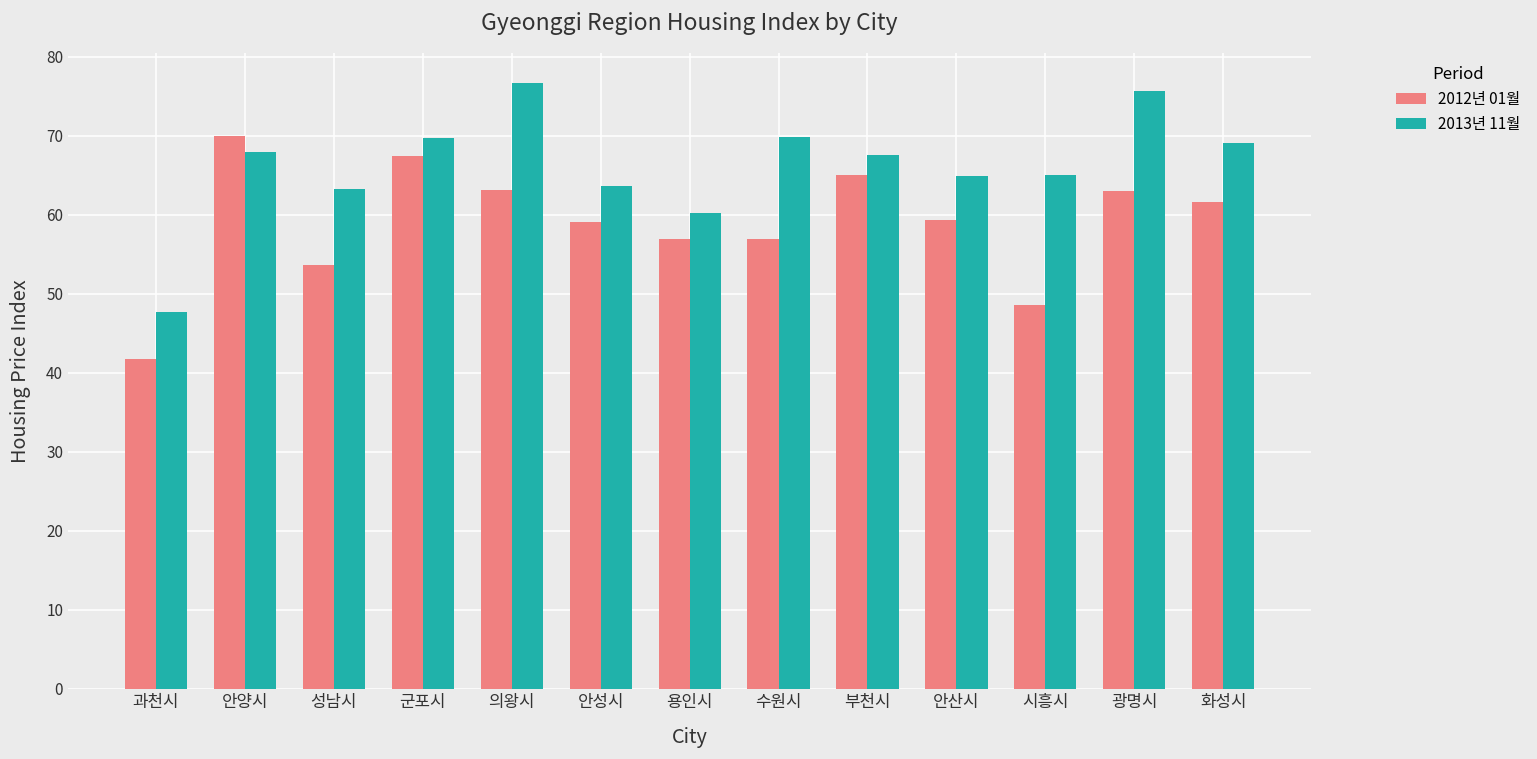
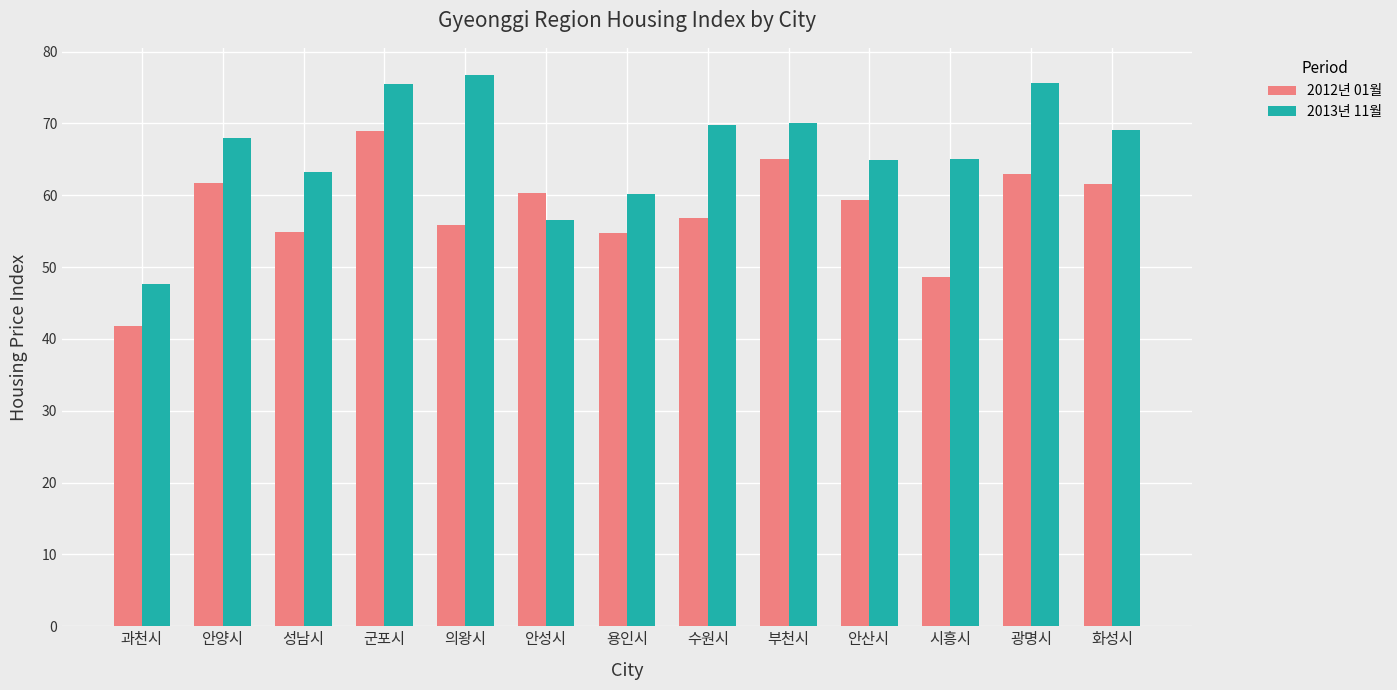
2012년 01월, 안양시: 70 -> 62
2012년 01월, 성남시: 54 -> 55
2012년 01월, 군포시: 67 -> 69
2013년 11월, 군포시: 70 -> 76
2012년 01월, 의왕시: 63 -> 56
2012년 01월, 안성시: 59 -> 60
2013년 11월, 안성시: 64 -> 57
2012년 01월, 용인시: 57 -> 55
2013년 11월, 부천시: 68 -> 70
